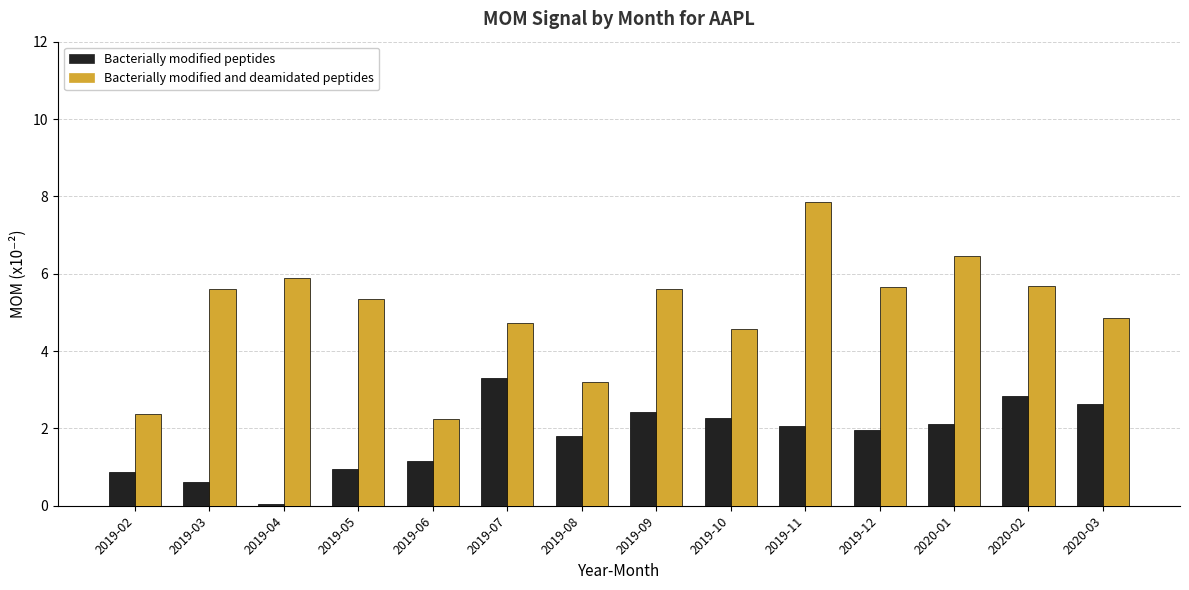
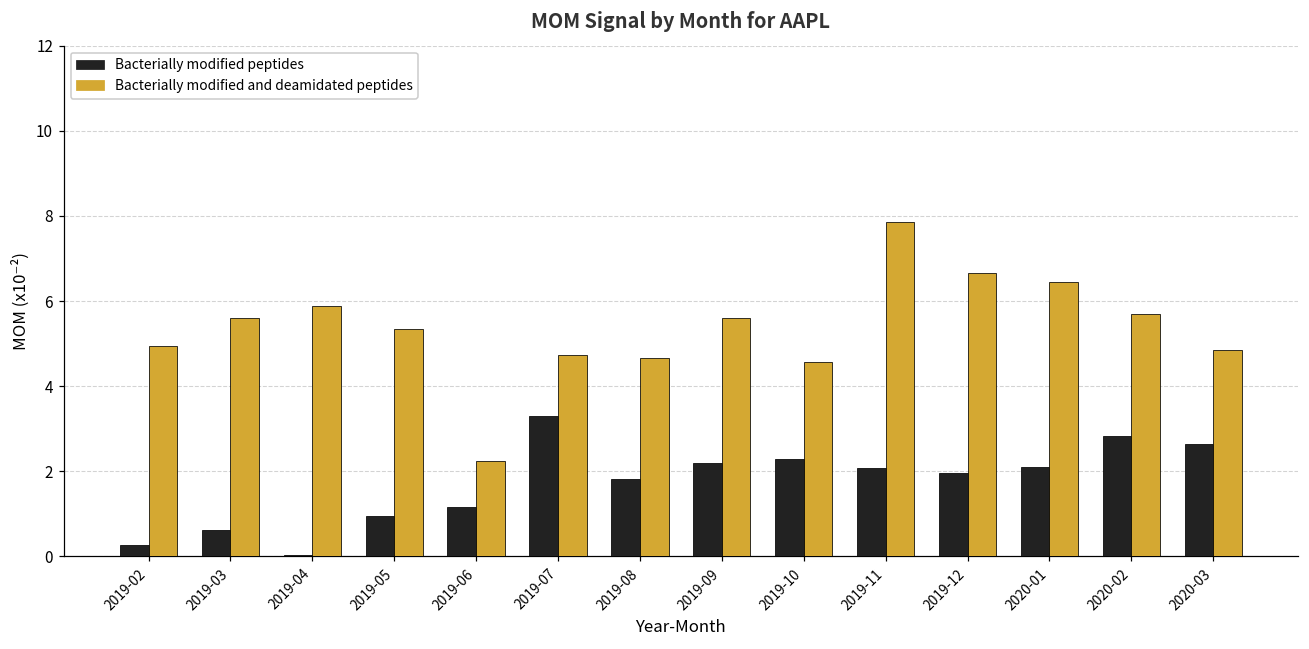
Bacterially modified peptides, 2019-02: 0.9 -> 0.3
Bacterially modified and deamidated peptides, 2019-02: 2.4 -> 4.9
Bacterially modified and deamidated peptides, 2019-08: 3.2 -> 4.7
Bacterially modified peptides, 2019-09: 2.4 -> 2.2
Bacterially modified and deamidated peptides, 2019-12: 5.7 -> 6.7
